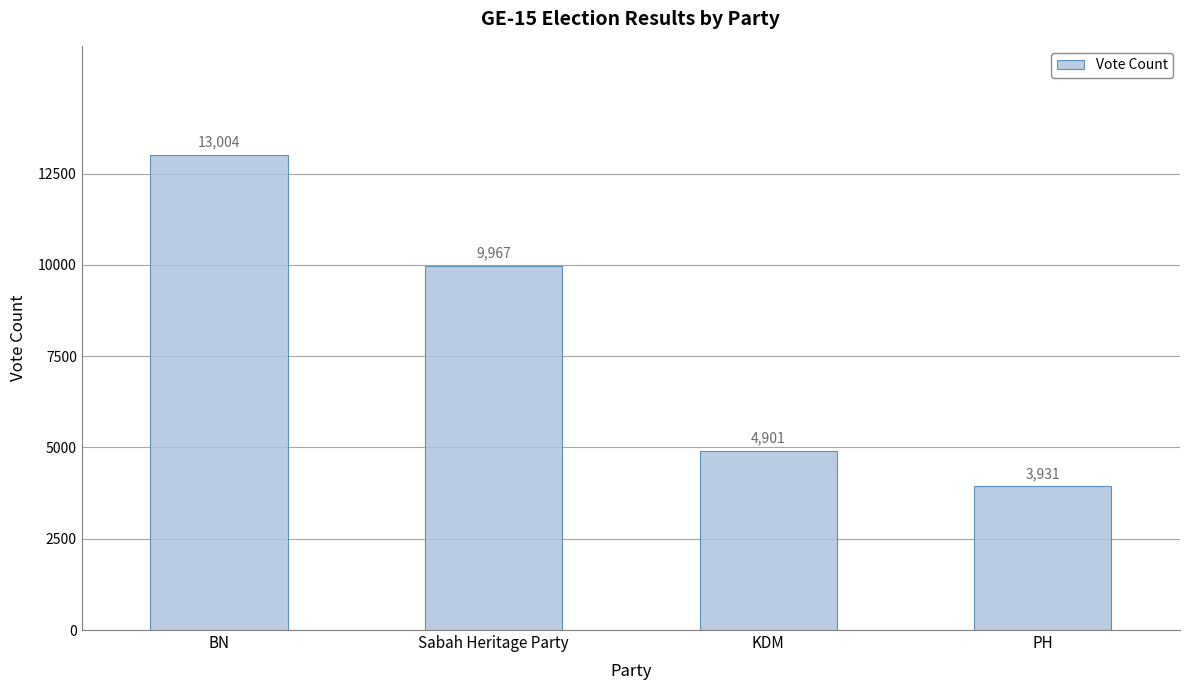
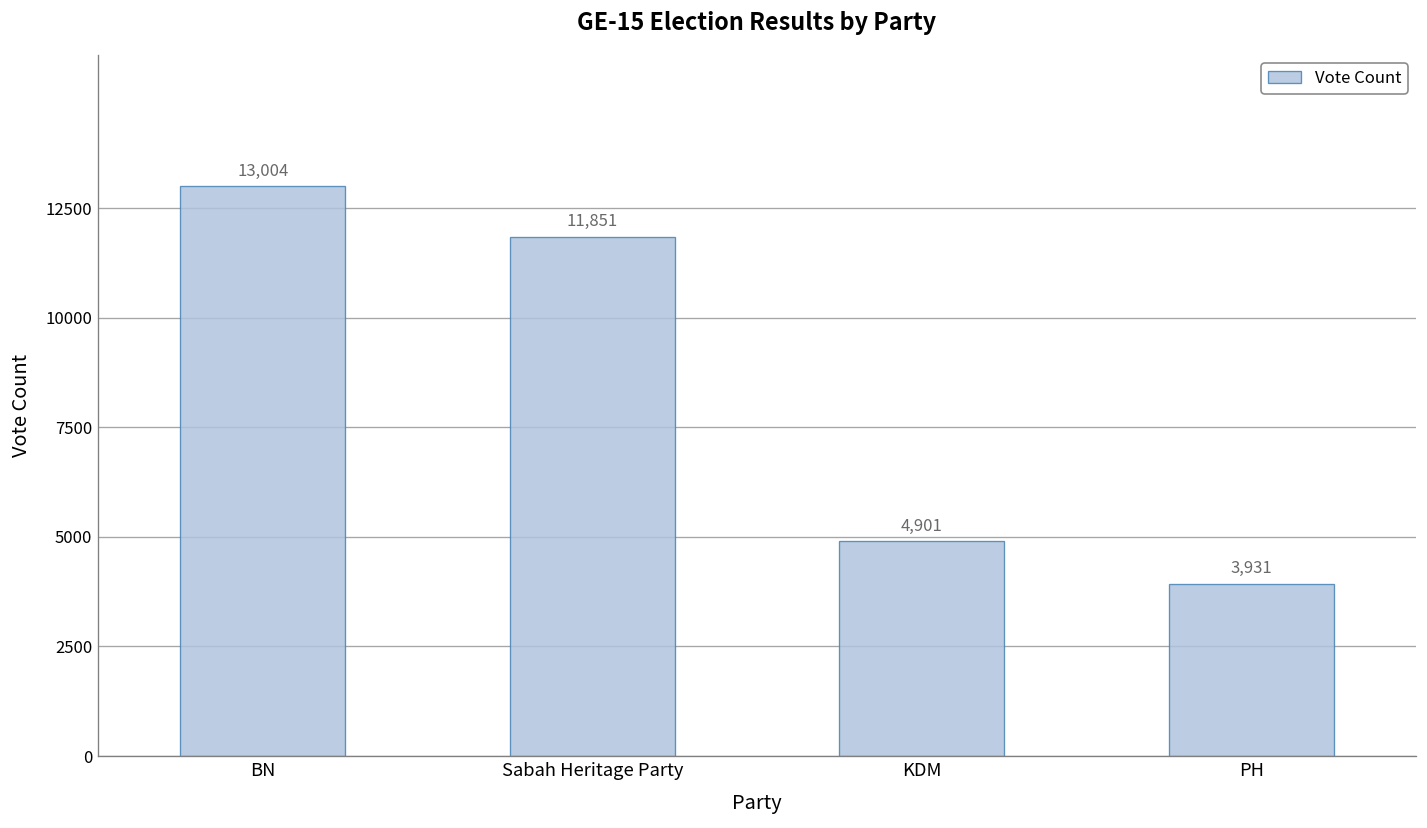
Sabah Heritage Party: 9,967 -> 11,851
